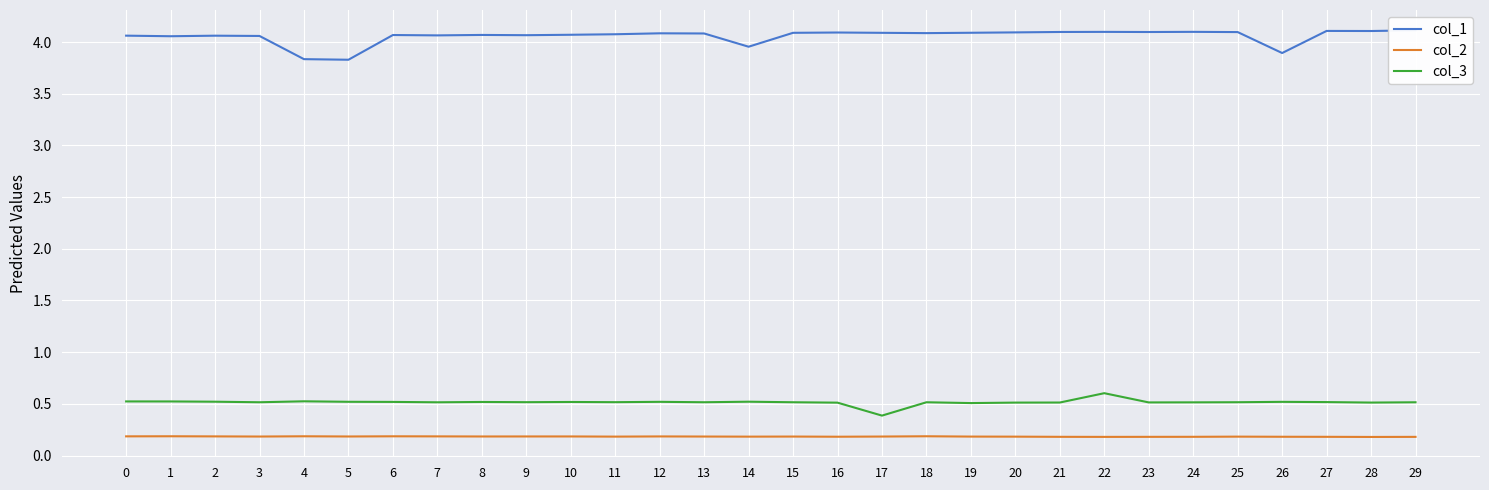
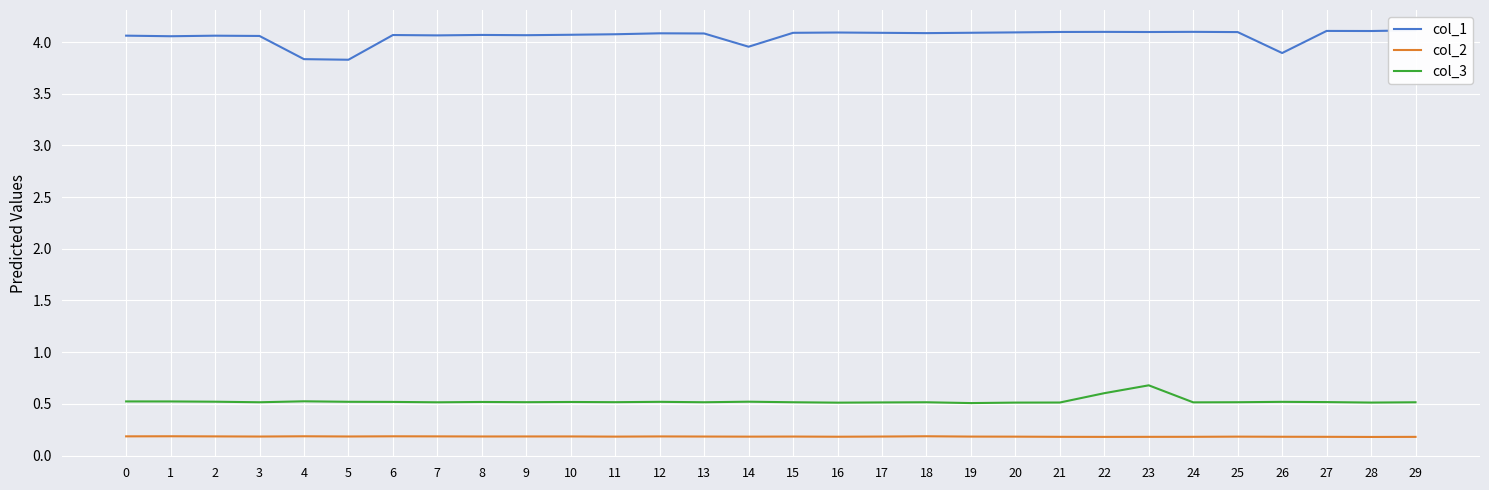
col_3, 17: 0.39 -> 0.51
col_3, 23: 0.51 -> 0.68
